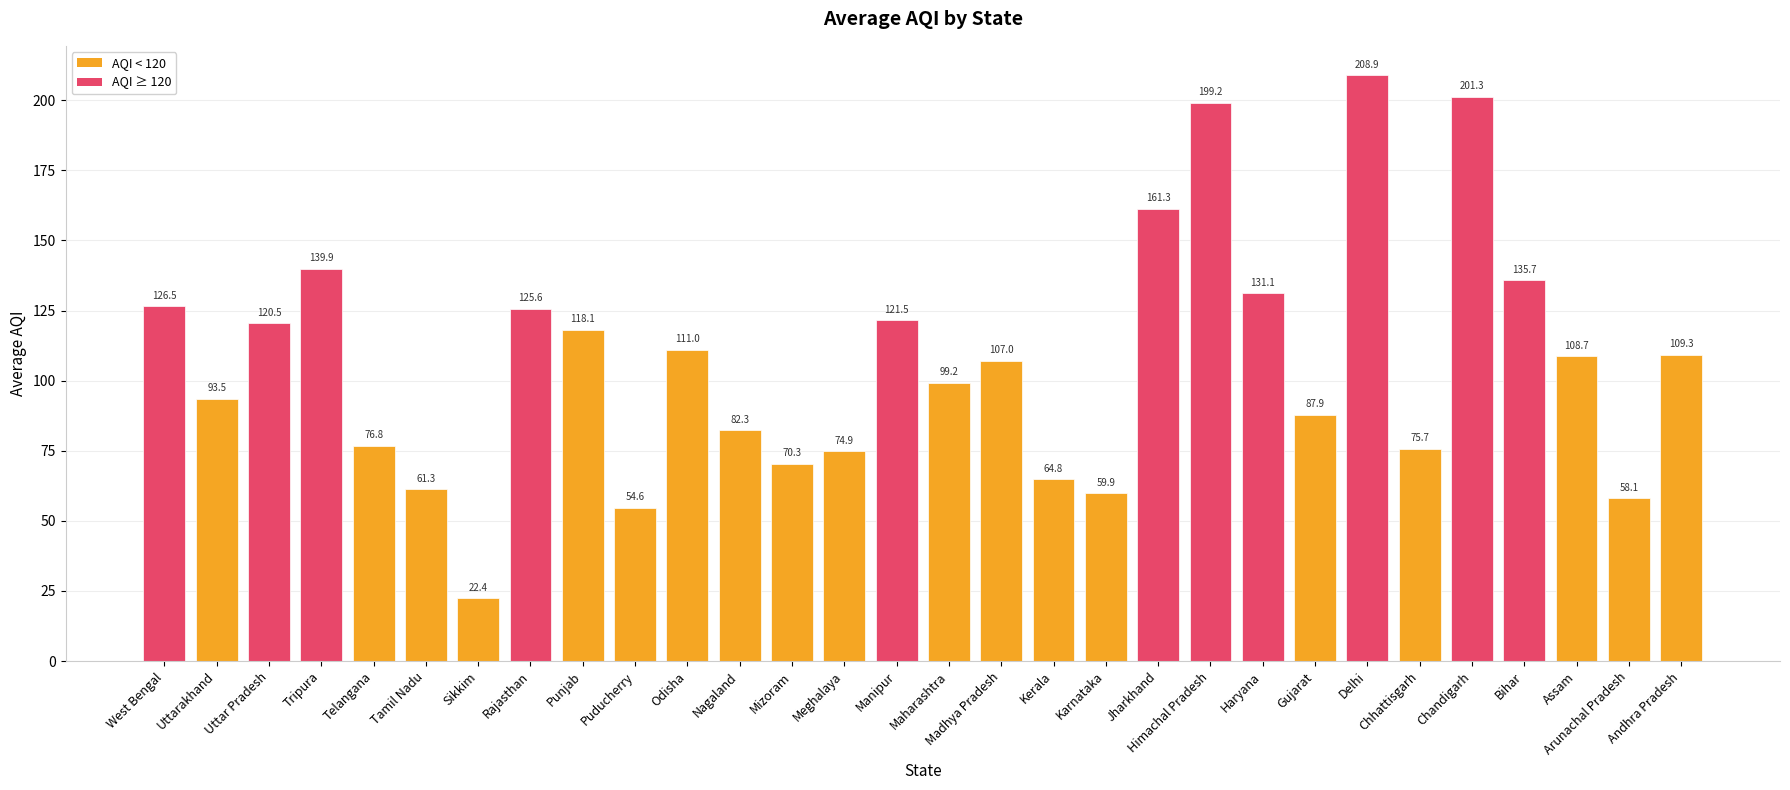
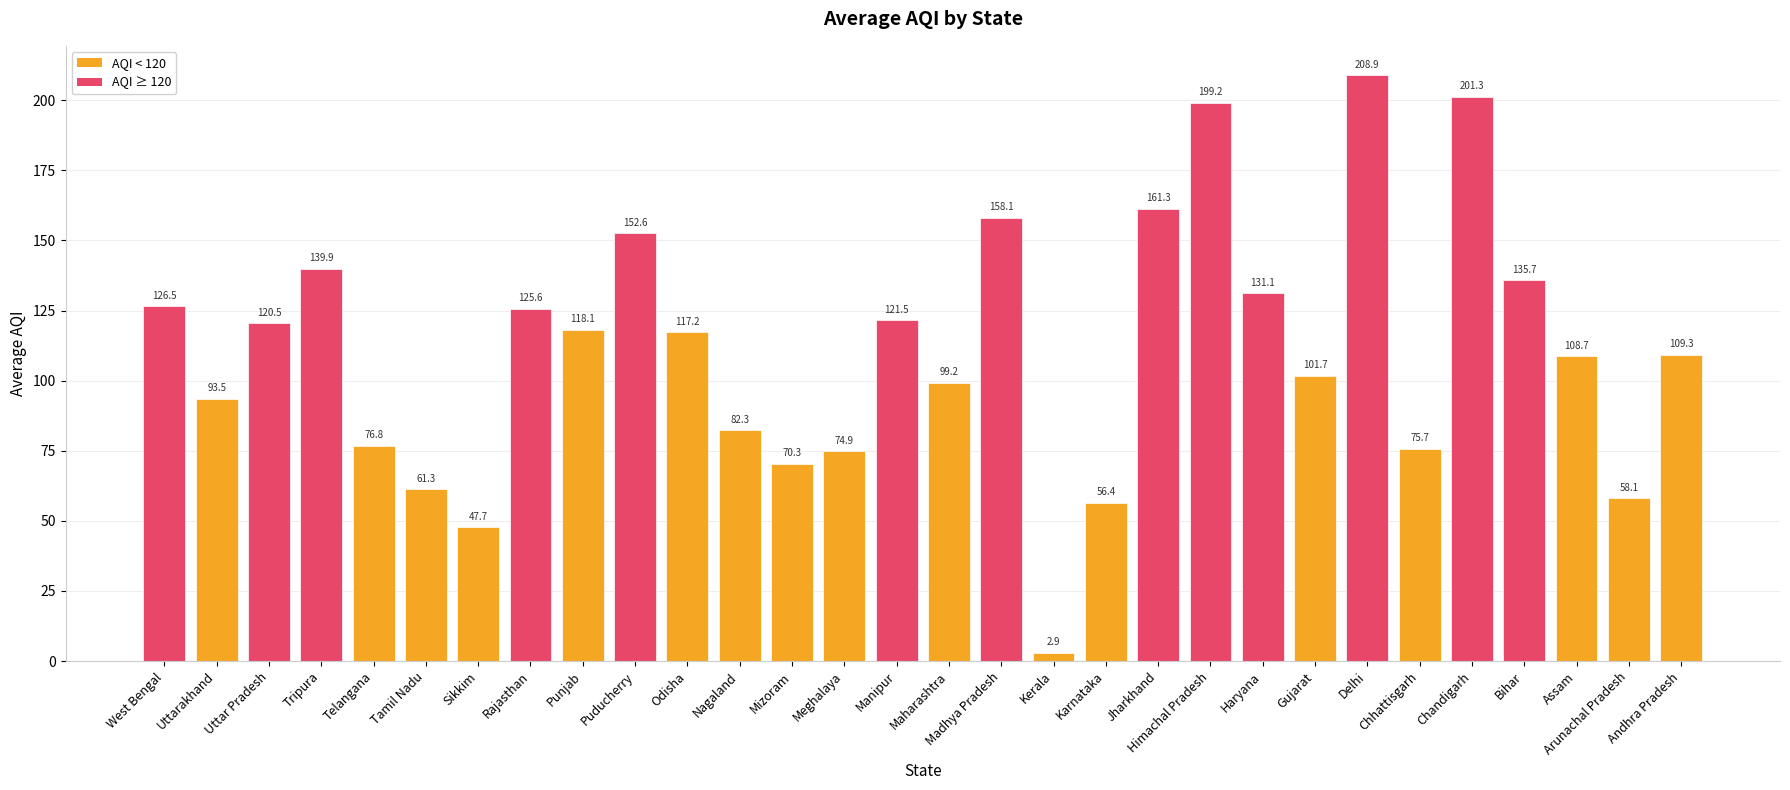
Sikkim: 22.4 -> 47.7
Puducherry: 54.6 -> 152.6
Odisha: 111.0 -> 117.2
Madhya Pradesh: 107.0 -> 158.1
Kerala: 64.8 -> 2.9
Karnataka: 59.9 -> 56.4
Gujarat: 87.9 -> 101.7
